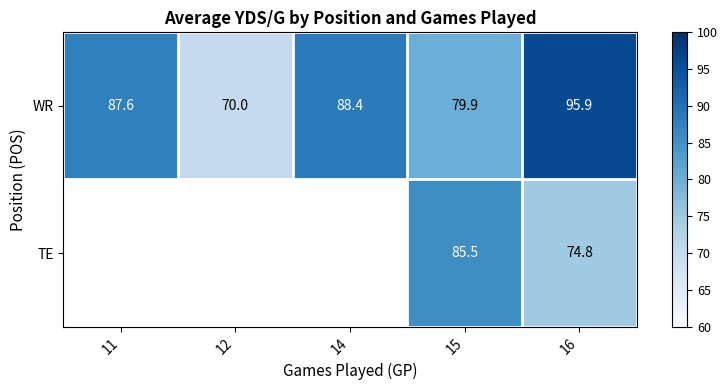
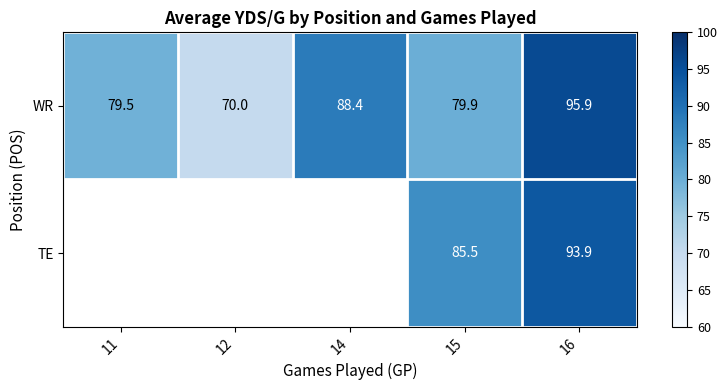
WR, 11: 87.6 -> 79.5
TE, 16: 74.8 -> 93.9
